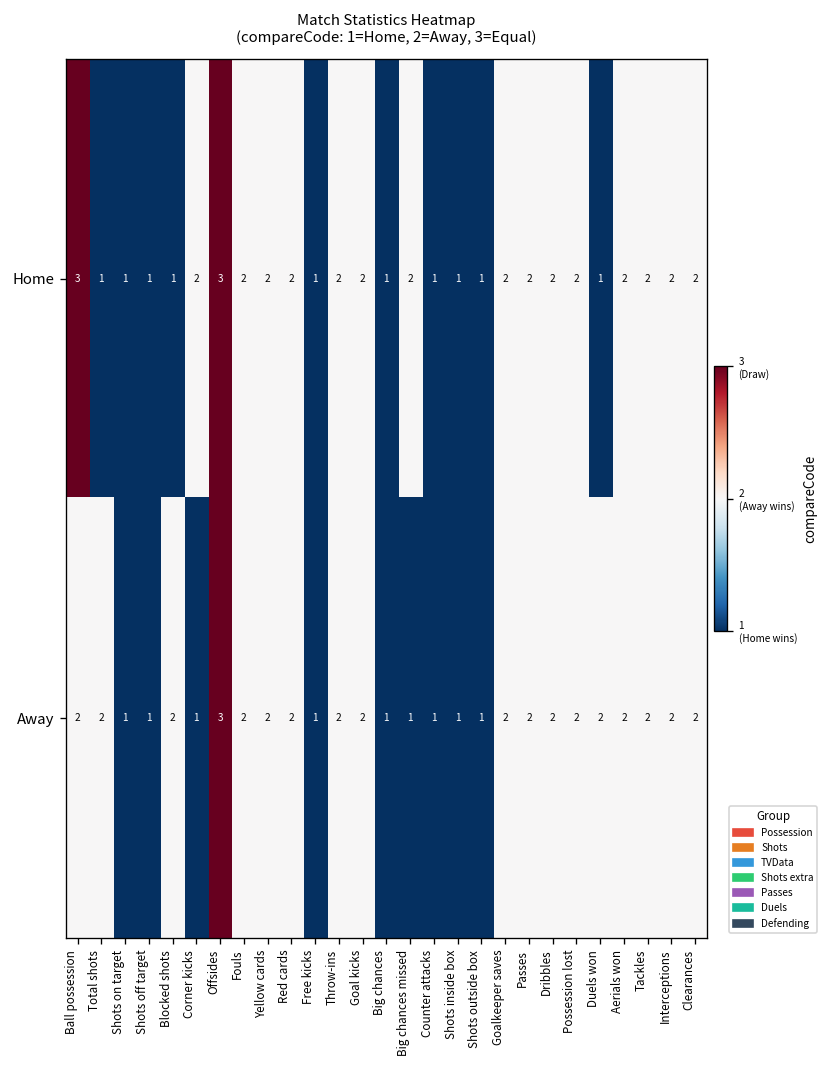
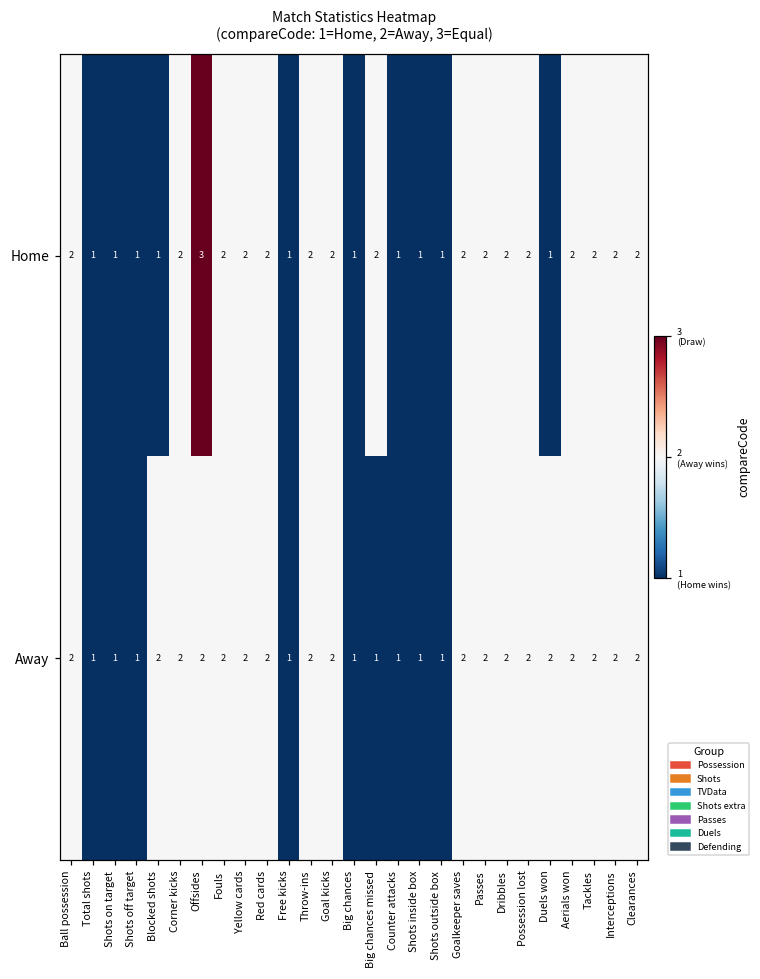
Home, Ball possession: 3 -> 2
Away, Total shots: 2 -> 1
Away, Corner kicks: 1 -> 2
Away, Offsides: 3 -> 2
